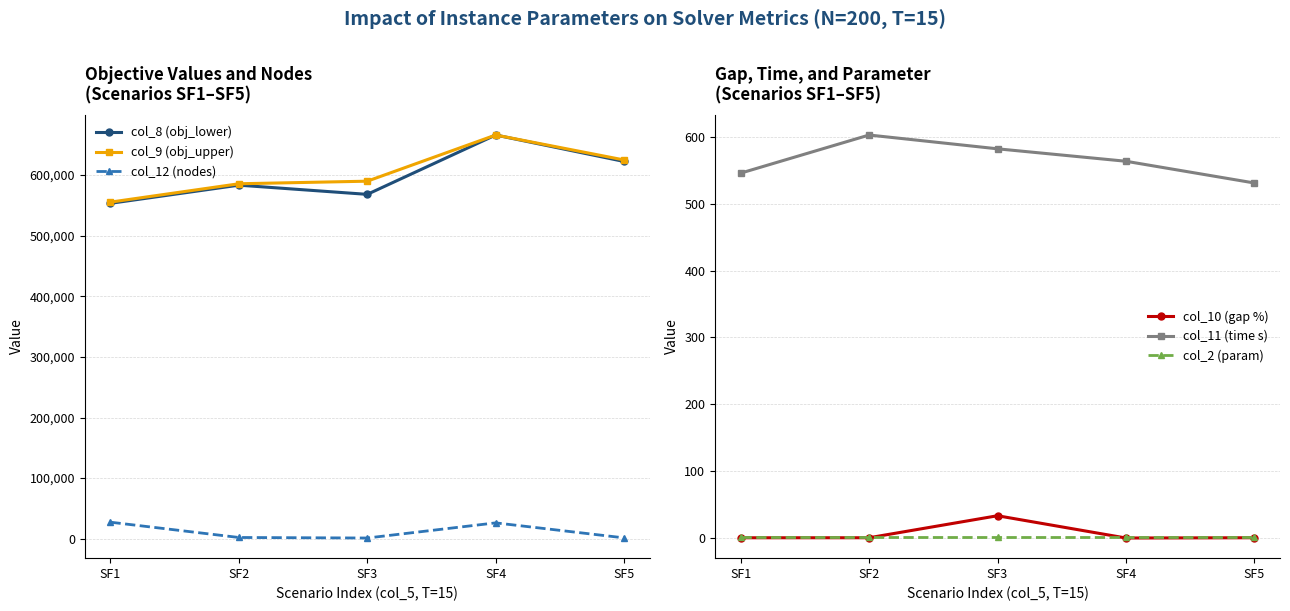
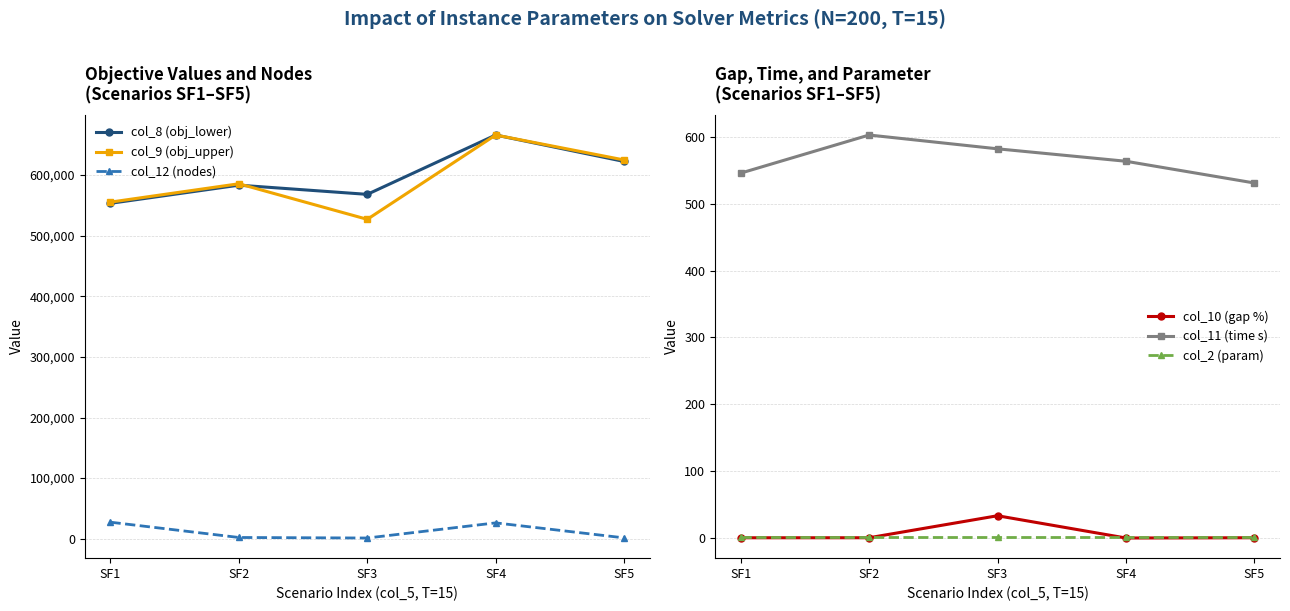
Objective Values and Nodes (Scenarios SF1–SF5), col_9 (obj_upper), SF3: 590,000 -> 530,000
